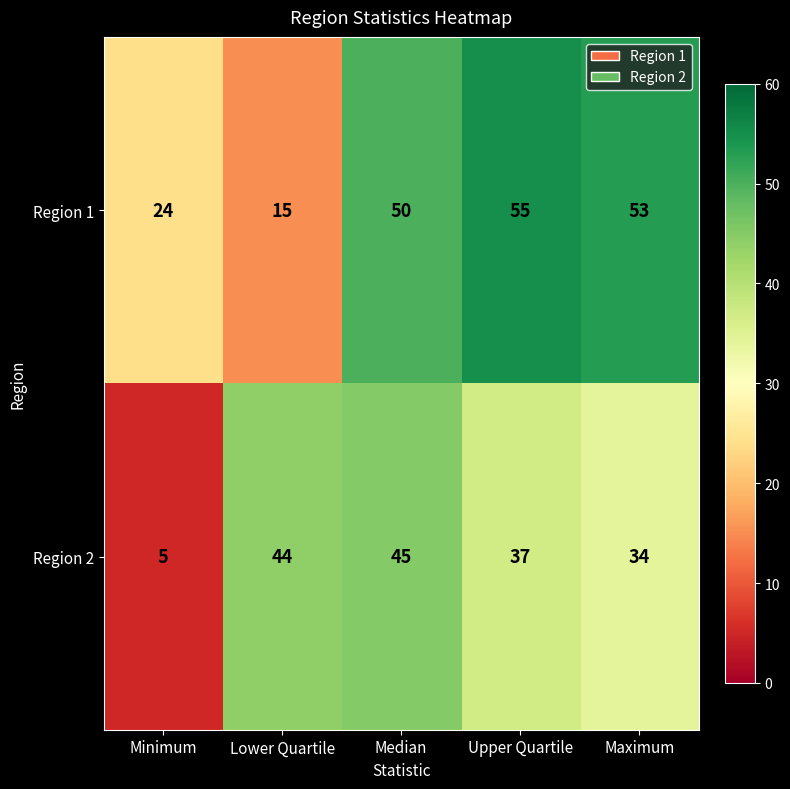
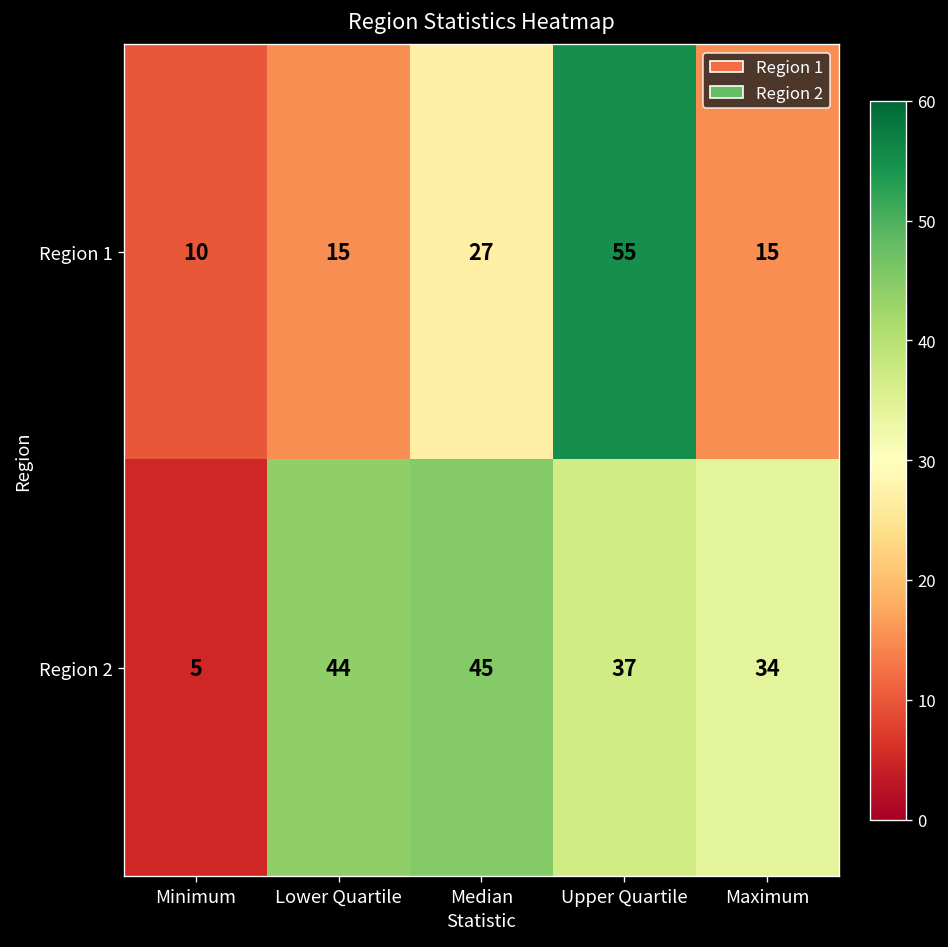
Region 1, Minimum: 24 -> 10
Region 1, Median: 50 -> 27
Region 1, Maximum: 53 -> 15
